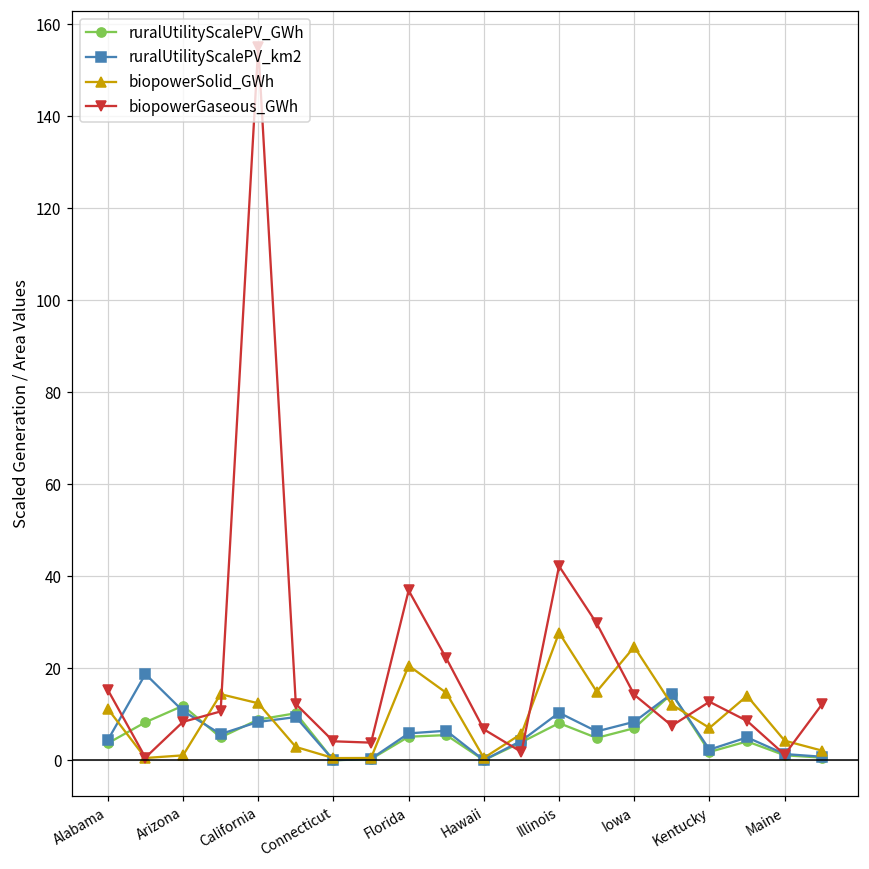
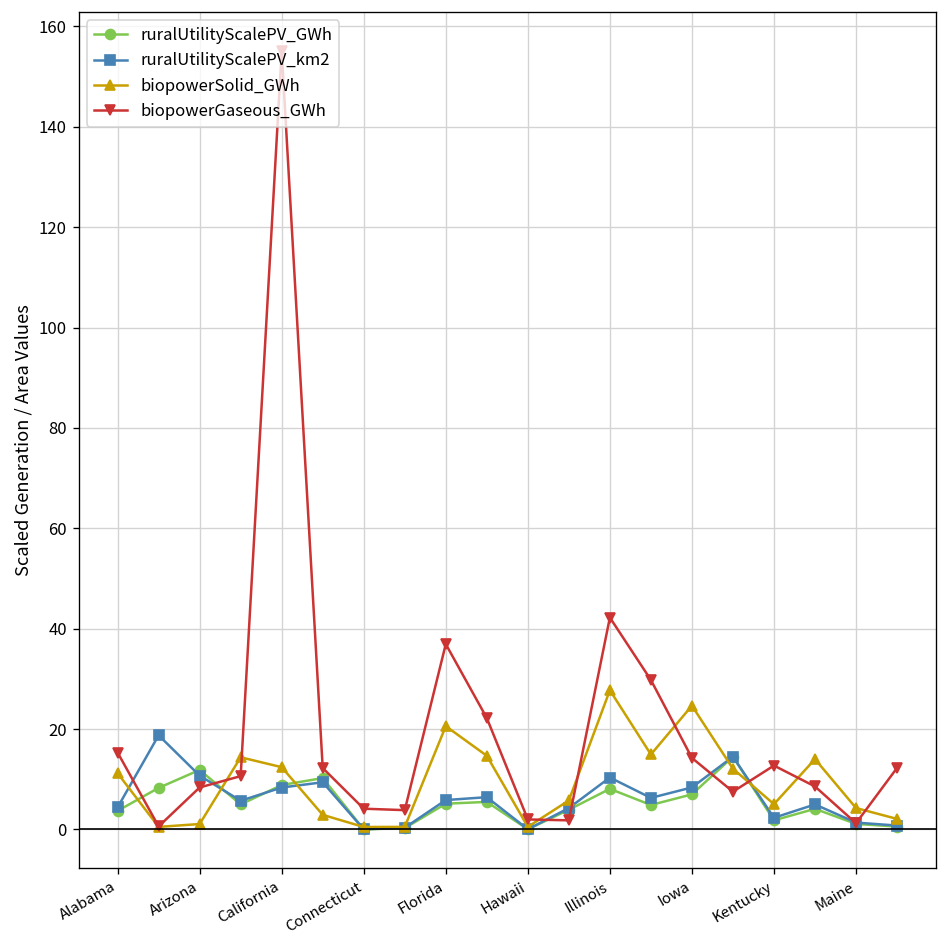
biopowerGaseous_GWh, Hawaii: 7 -> 2
biopowerSolid_GWh, Kentucky: 7 -> 5
